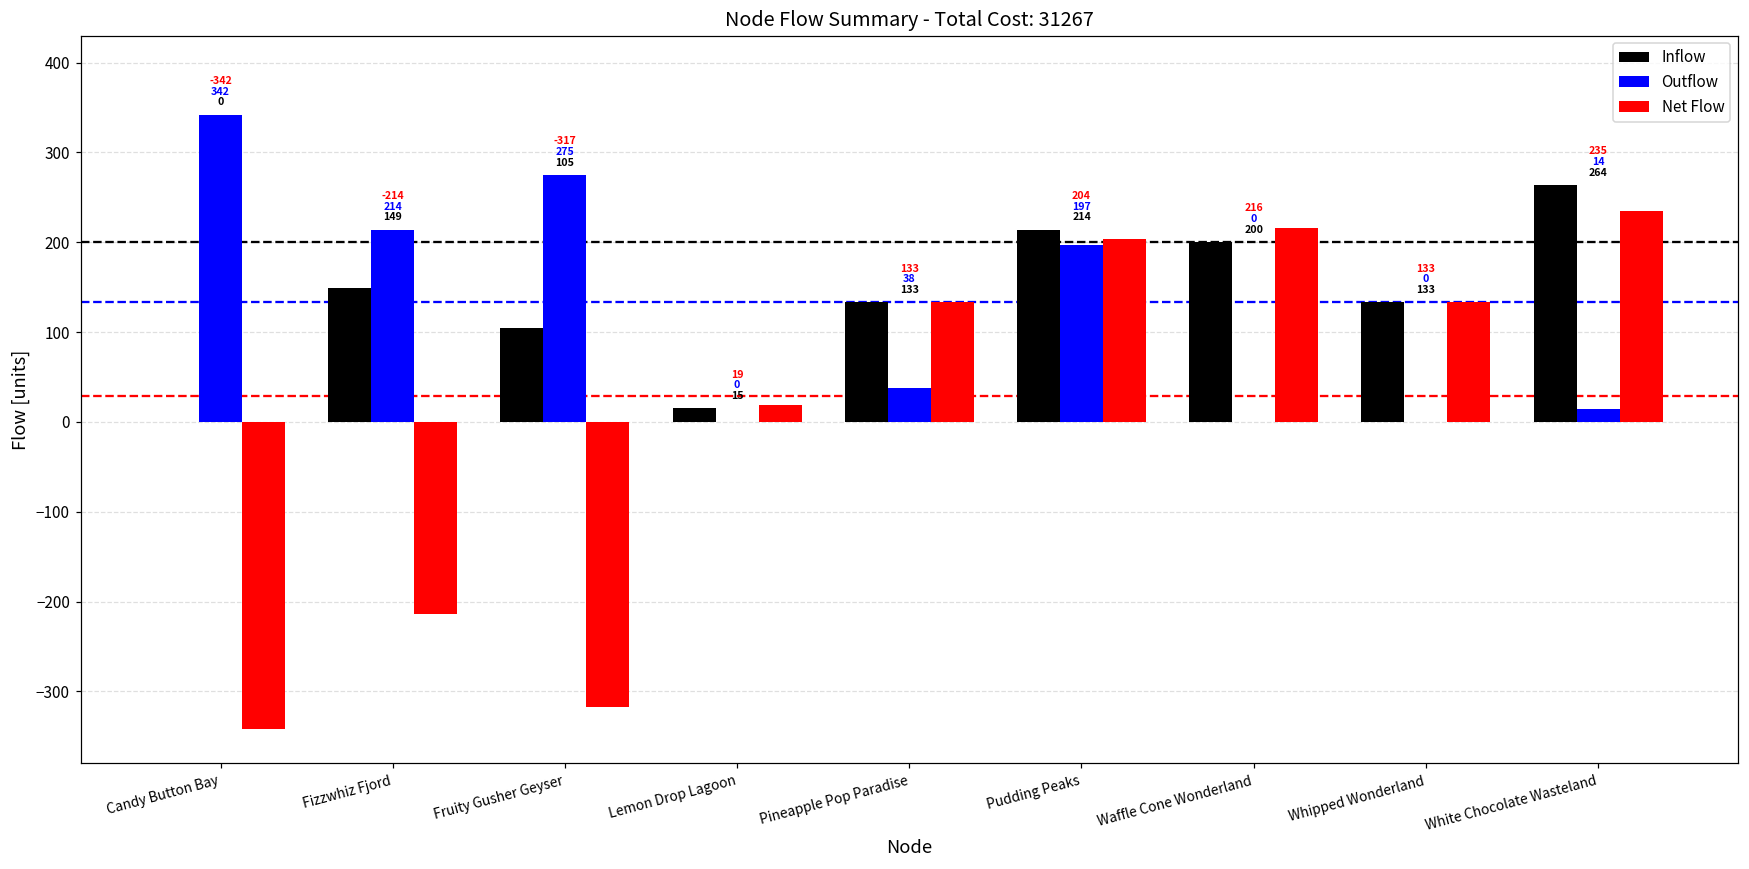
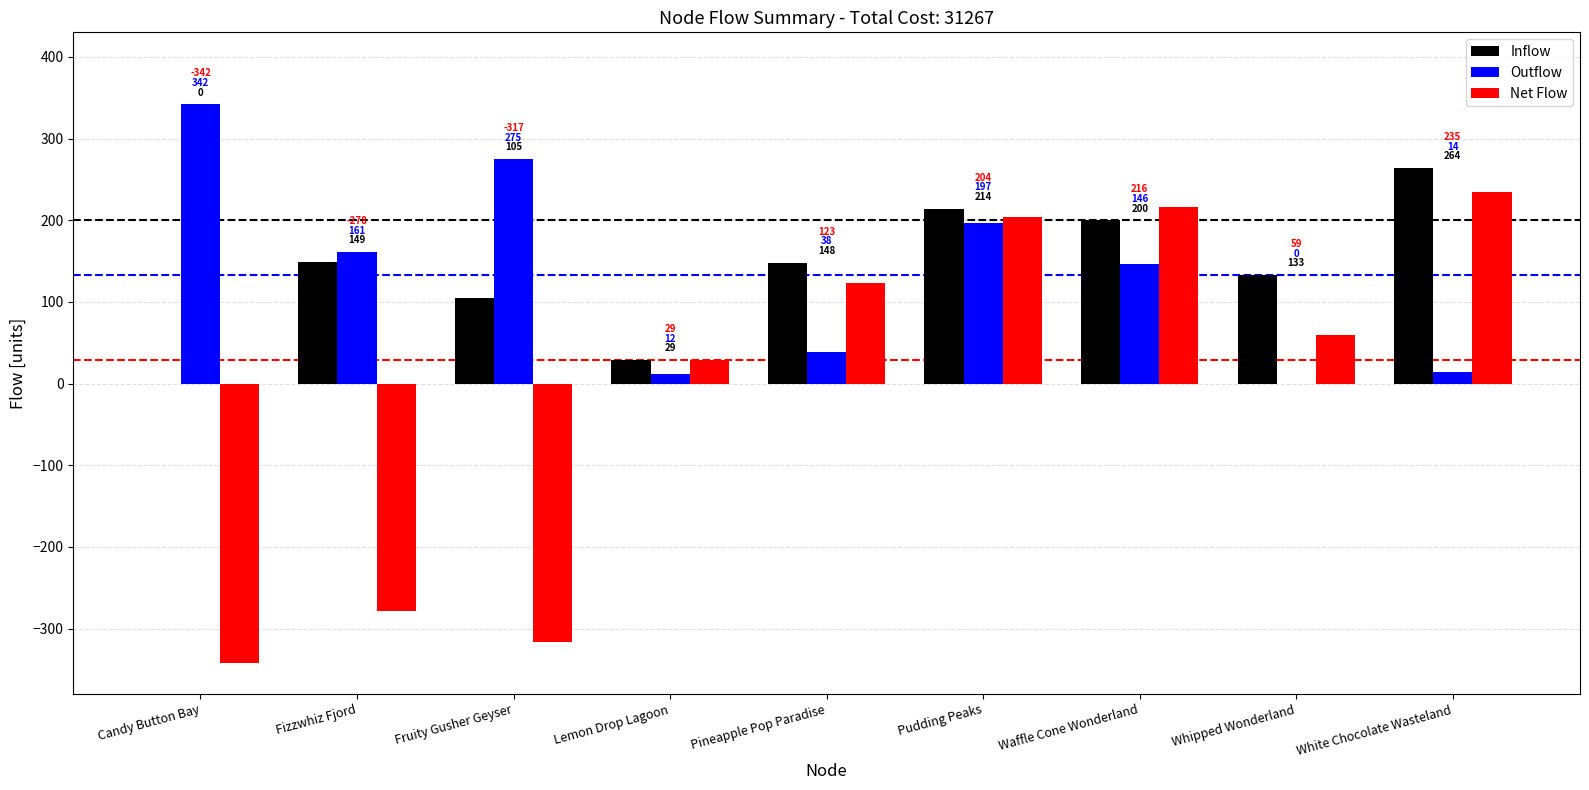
Outflow, Fizzwhiz Fjord: 214 -> 161
Net Flow, Fizzwhiz Fjord: -214 -> -278
Inflow, Lemon Drop Lagoon: 15 -> 29
Outflow, Lemon Drop Lagoon: 0 -> 12
Net Flow, Lemon Drop Lagoon: 19 -> 29
Inflow, Pineapple Pop Paradise: 133 -> 148
Net Flow, Pineapple Pop Paradise: 133 -> 123
Outflow, Waffle Cone Wonderland: 0 -> 146
Net Flow, Whipped Wonderland: 133 -> 59
